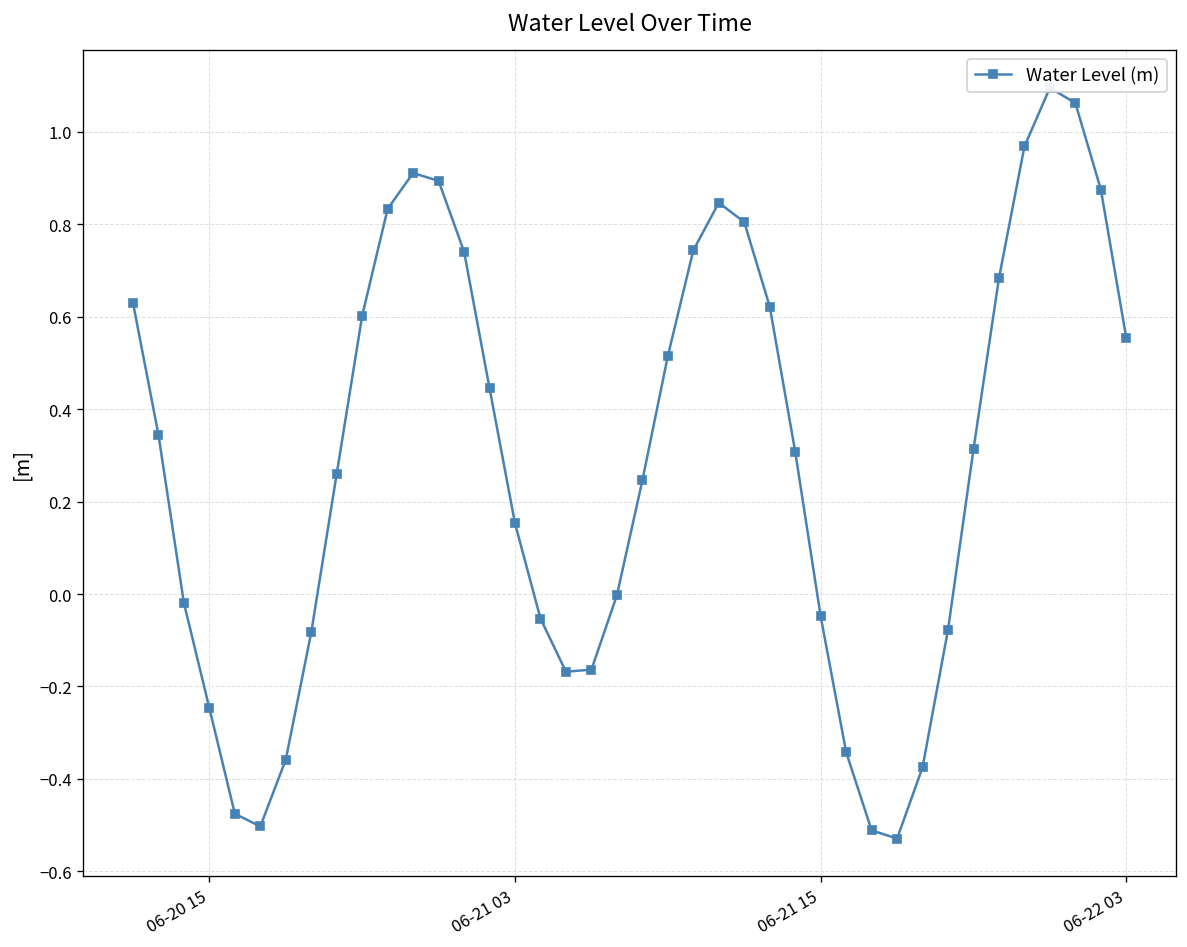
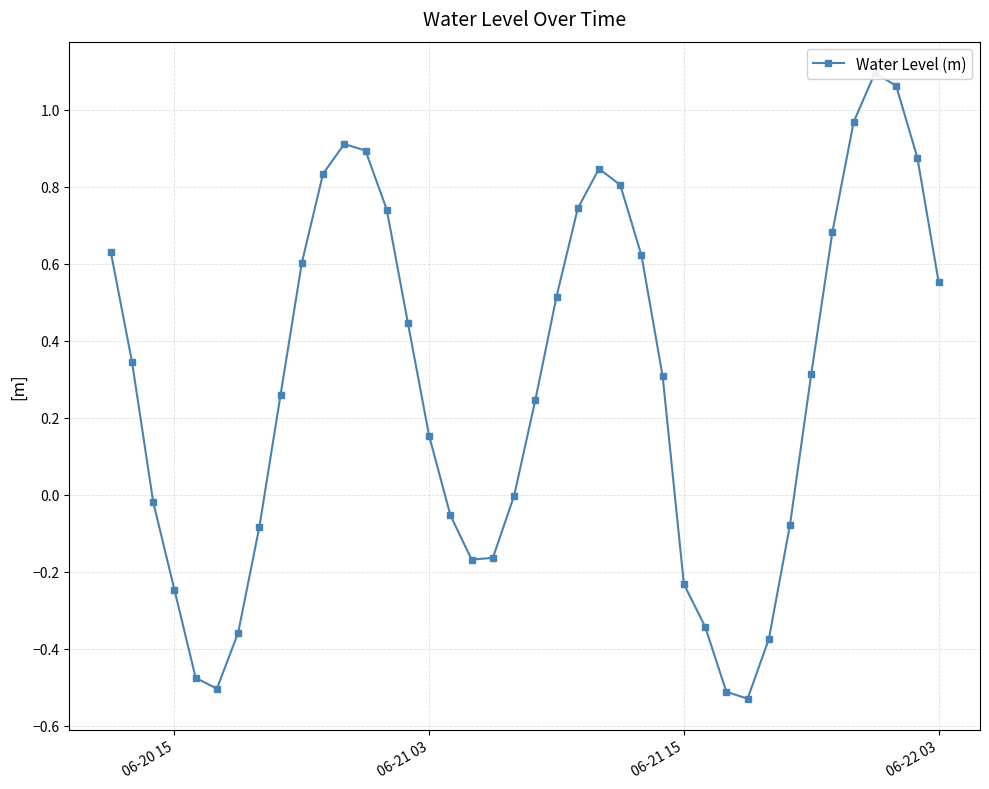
06-21 15: -0.05 -> -0.23
